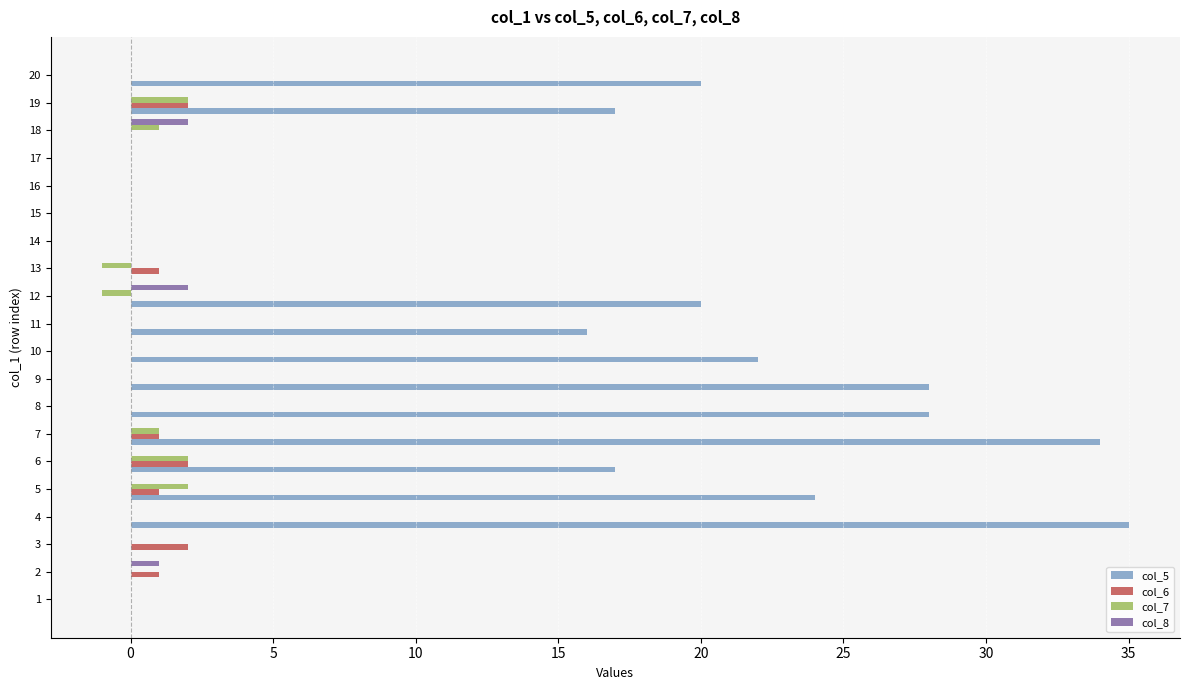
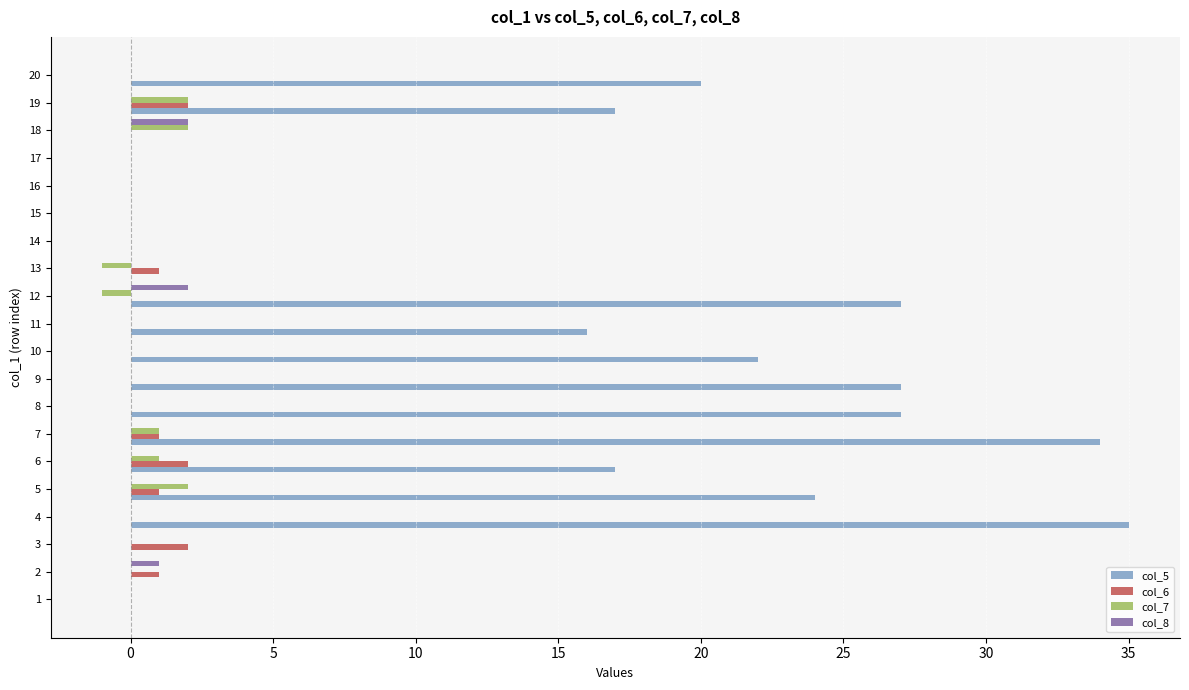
col_7, 18: 1 -> 2
col_5, 12: 20 -> 27
col_5, 9: 28 -> 27
col_5, 8: 28 -> 27
col_7, 6: 2 -> 1
